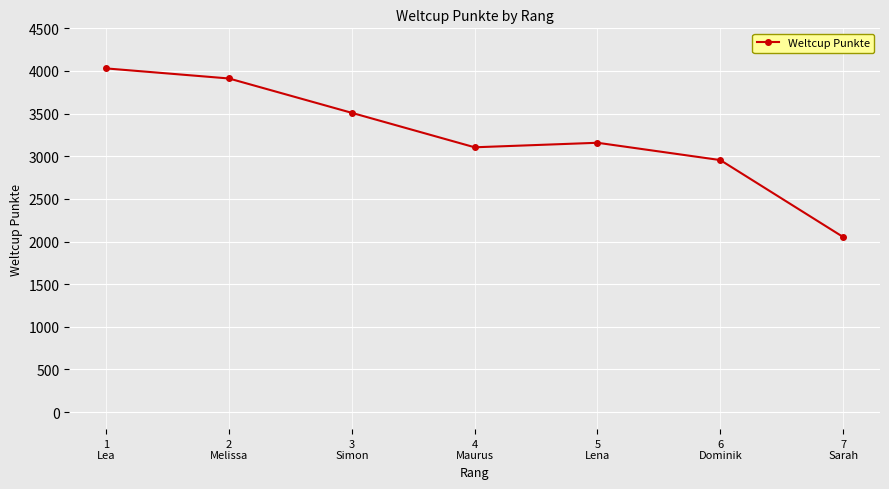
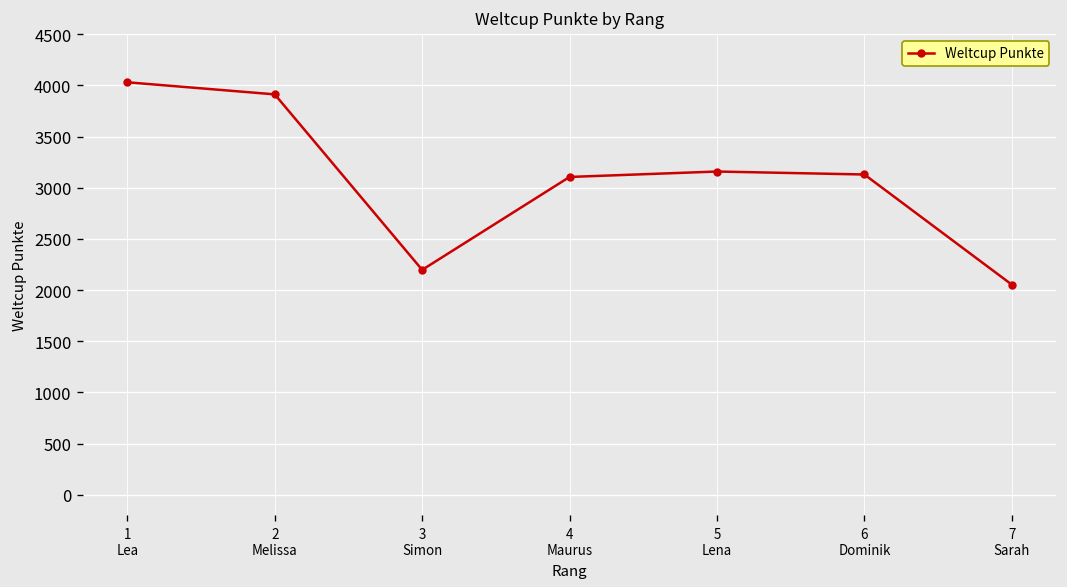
3 Simon: 3500 -> 2200
6 Dominik: 3000 -> 3100
